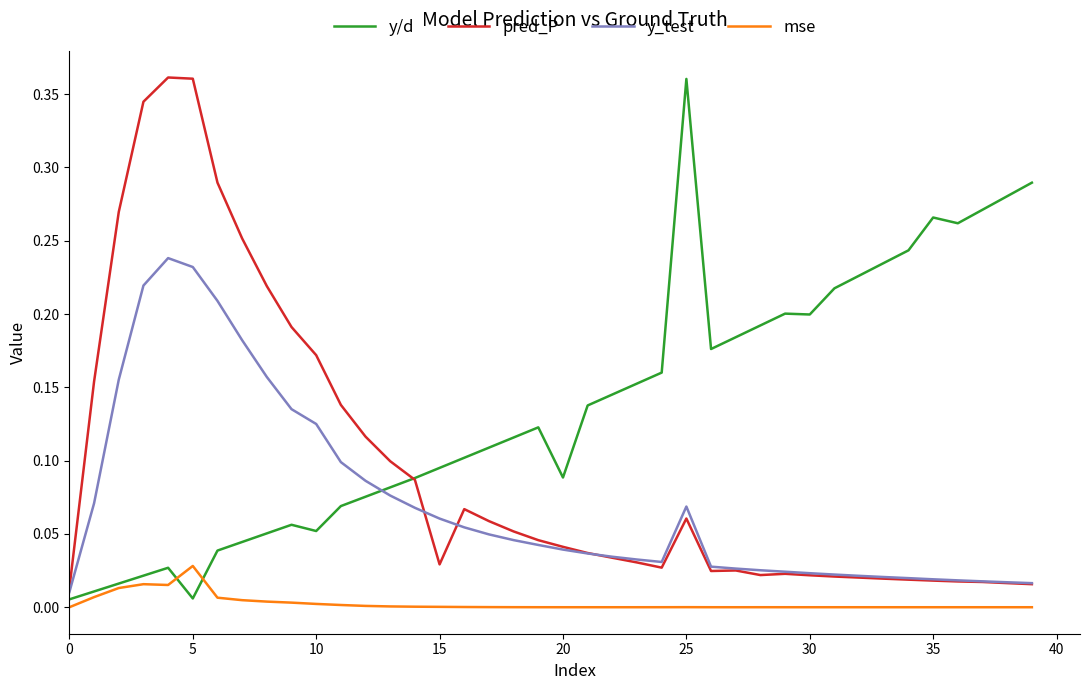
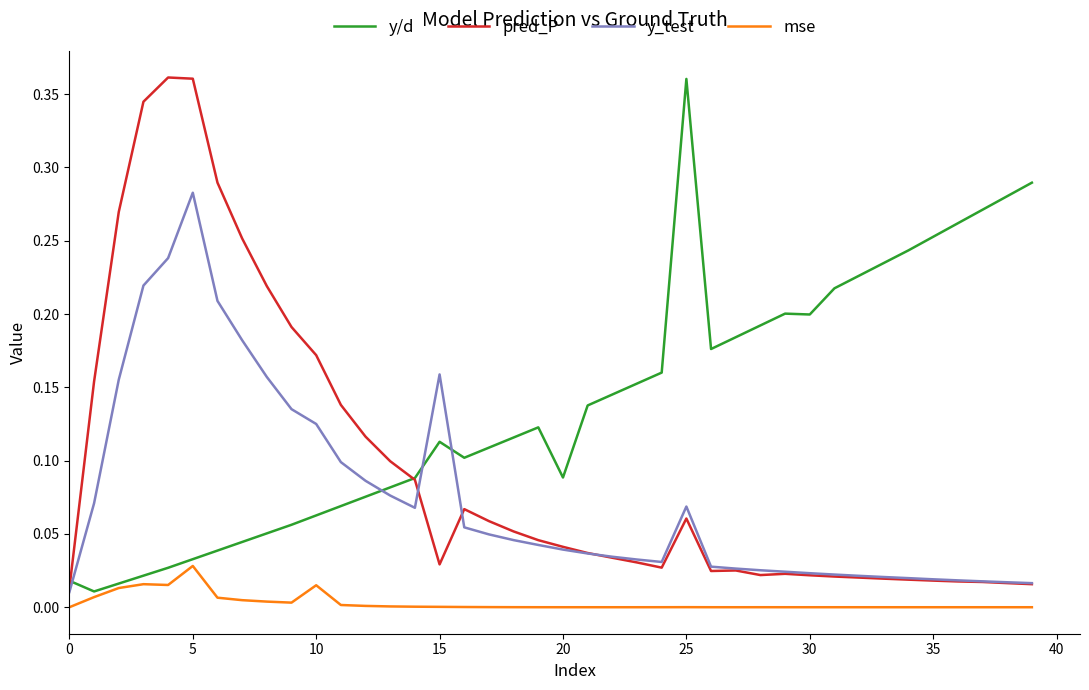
y/d, 0: 0.005 -> 0.018
y/d, 5: 0.006 -> 0.033
y_test, 5: 0.232 -> 0.283
y/d, 10: 0.052 -> 0.063
mse, 10: 0.002 -> 0.015
y/d, 15: 0.095 -> 0.113
y_test, 15: 0.060 -> 0.159
y/d, 35: 0.266 -> 0.253
